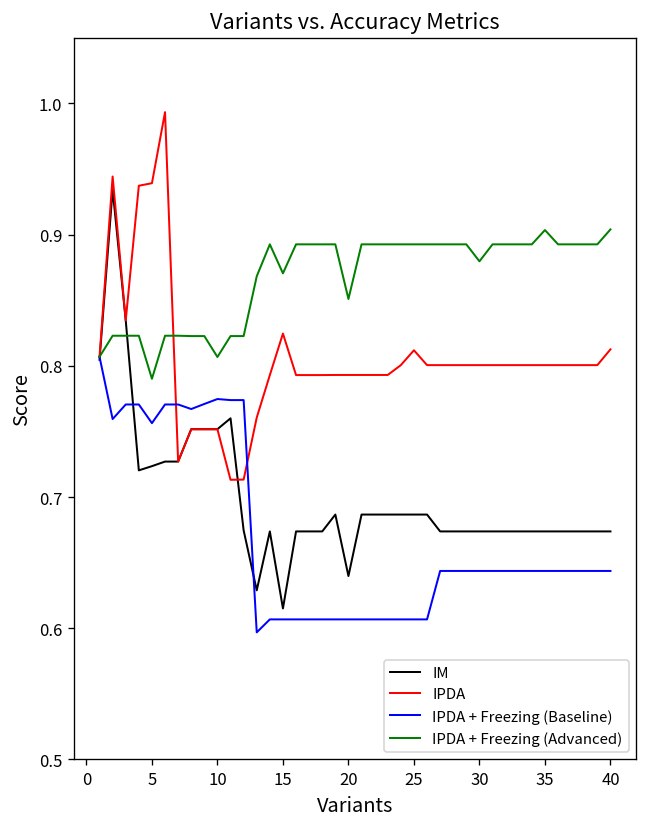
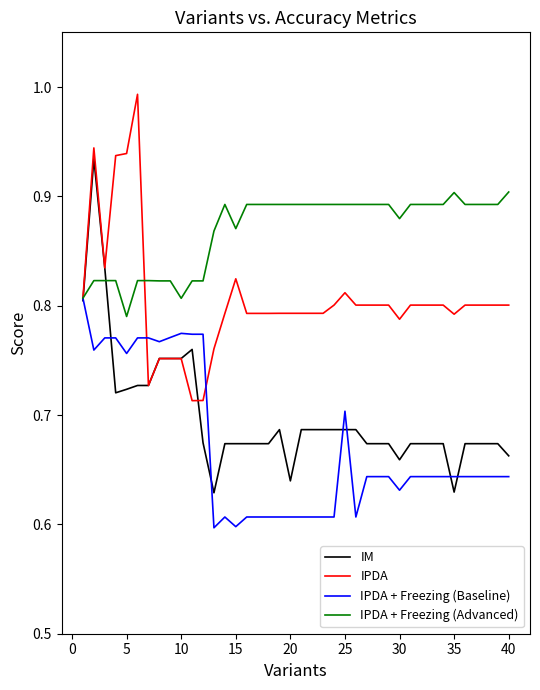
IM, 15: 0.615 -> 0.674
IPDA + Freezing (Baseline), 15: 0.607 -> 0.598
IPDA + Freezing (Advanced), 20: 0.851 -> 0.893
IPDA + Freezing (Baseline), 25: 0.607 -> 0.703
IM, 30: 0.674 -> 0.659
IPDA, 30: 0.801 -> 0.788
IPDA + Freezing (Baseline), 30: 0.644 -> 0.631
IM, 35: 0.674 -> 0.630
IPDA, 35: 0.801 -> 0.792
IM, 40: 0.674 -> 0.663
IPDA, 40: 0.813 -> 0.801
